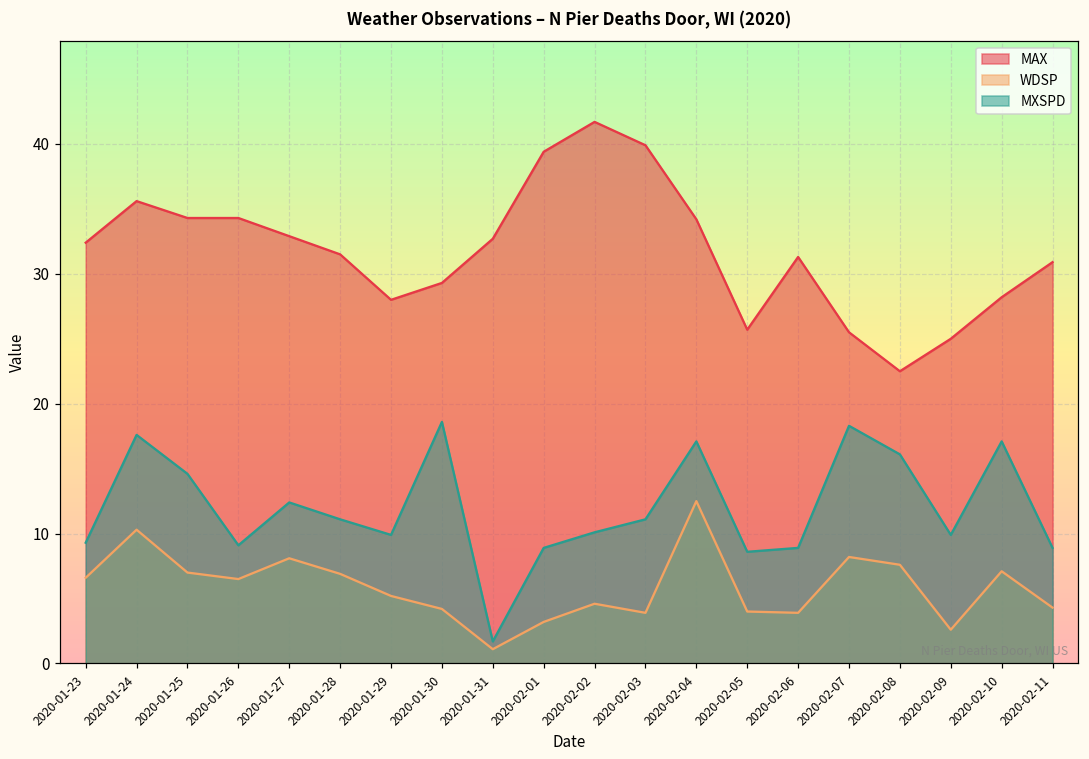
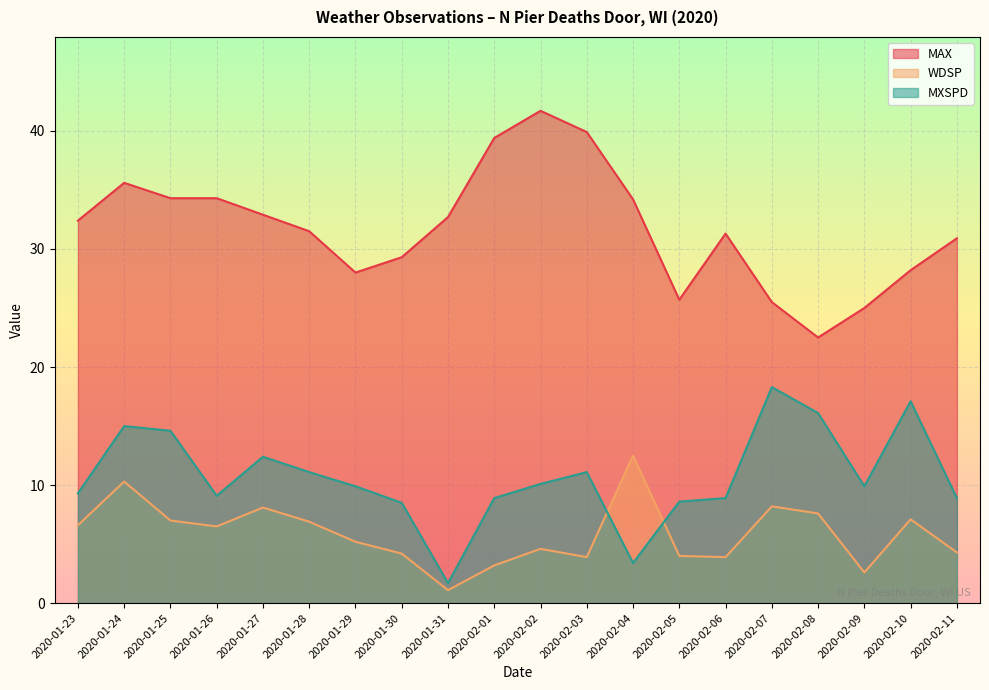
MXSPD, 2020-01-24: 17.6 -> 15.0
MXSPD, 2020-01-30: 18.6 -> 8.5
MXSPD, 2020-02-04: 17.1 -> 3.4
